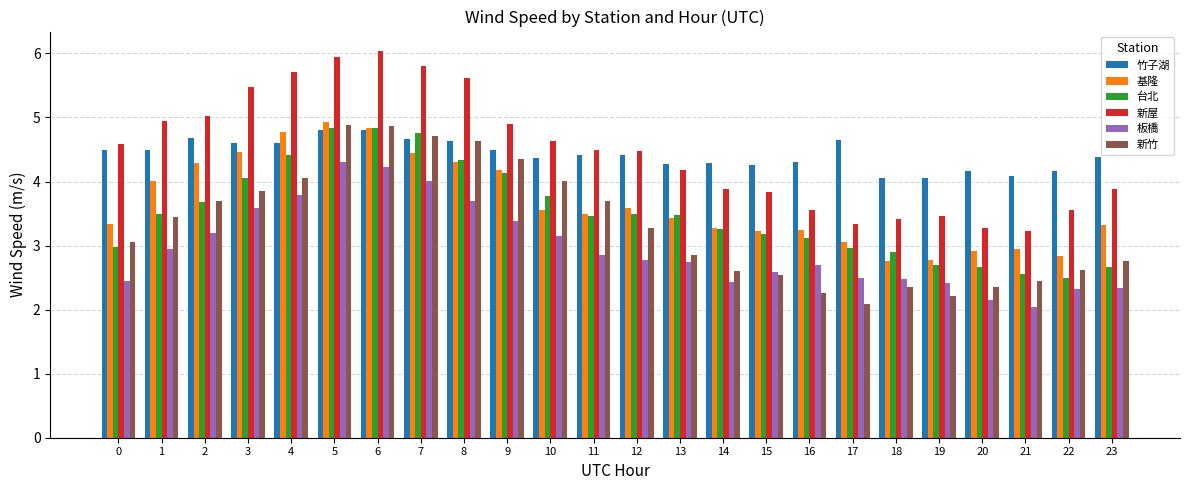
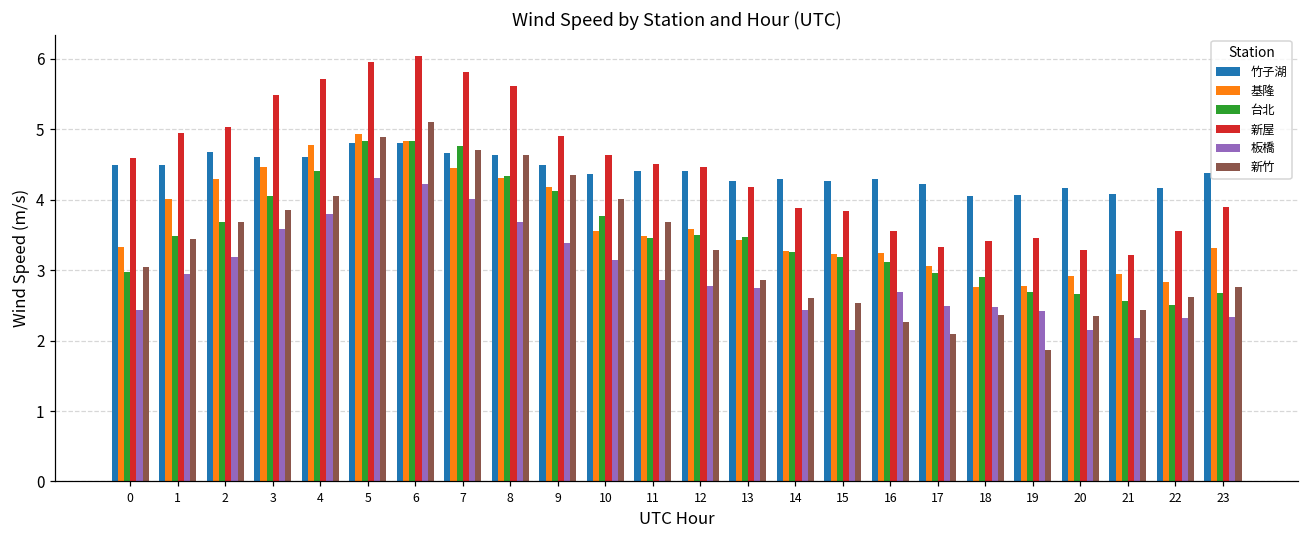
新竹, 6: 4.9 -> 5.1
板橋, 15: 2.6 -> 2.2
竹子湖, 17: 4.7 -> 4.2
新竹, 19: 2.2 -> 1.9
